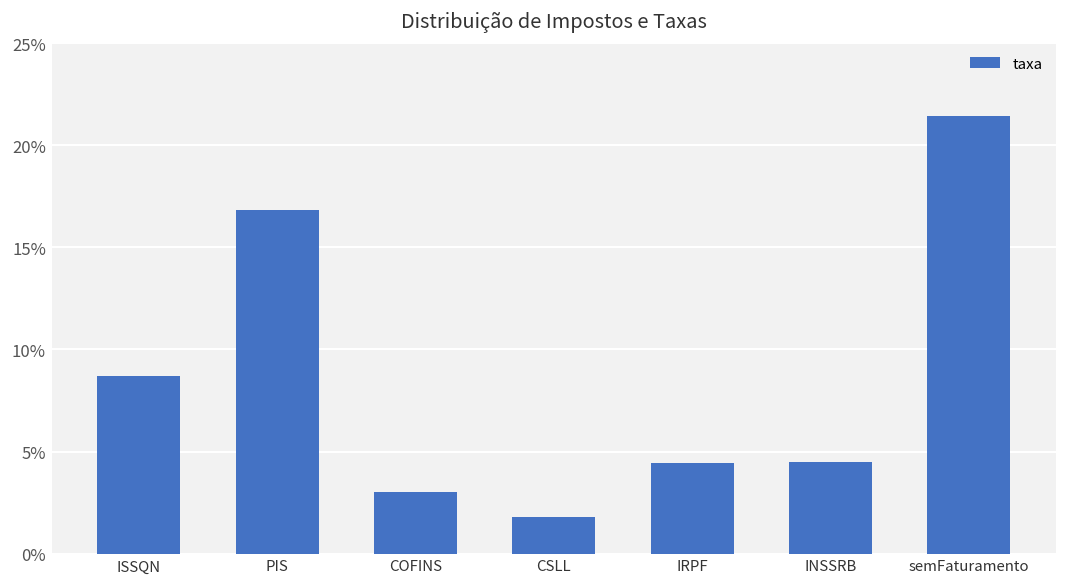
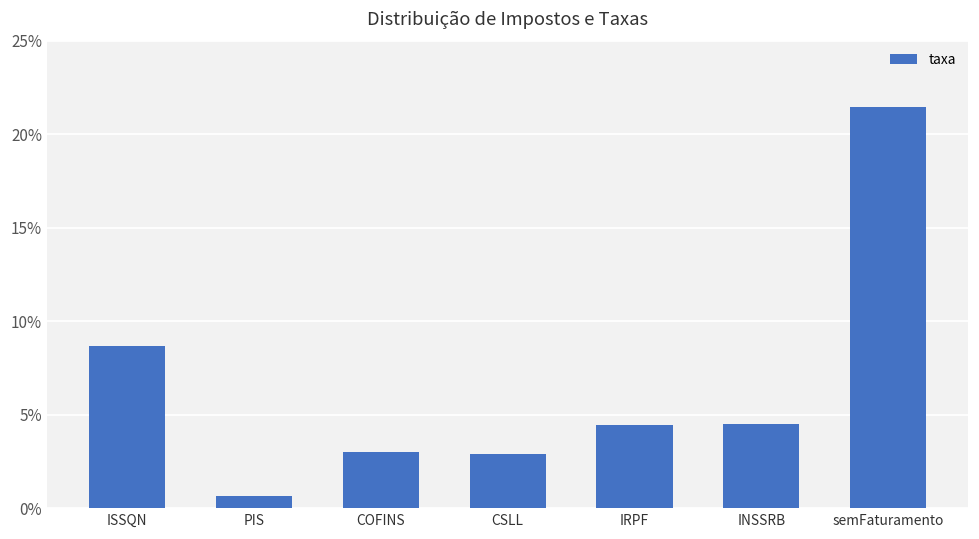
PIS: 16.8% -> 0.7%
CSLL: 1.8% -> 2.9%
